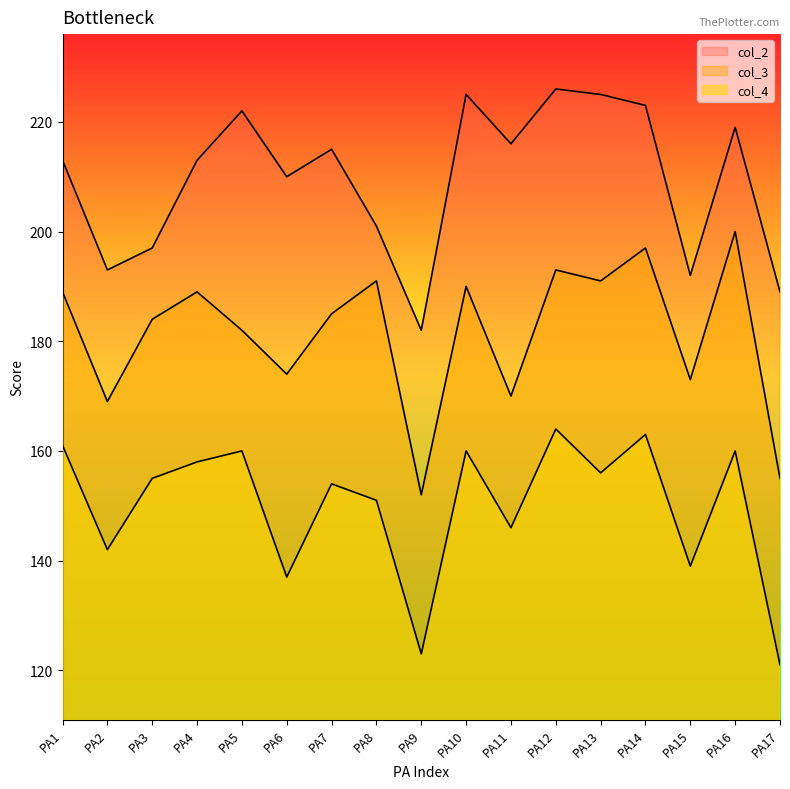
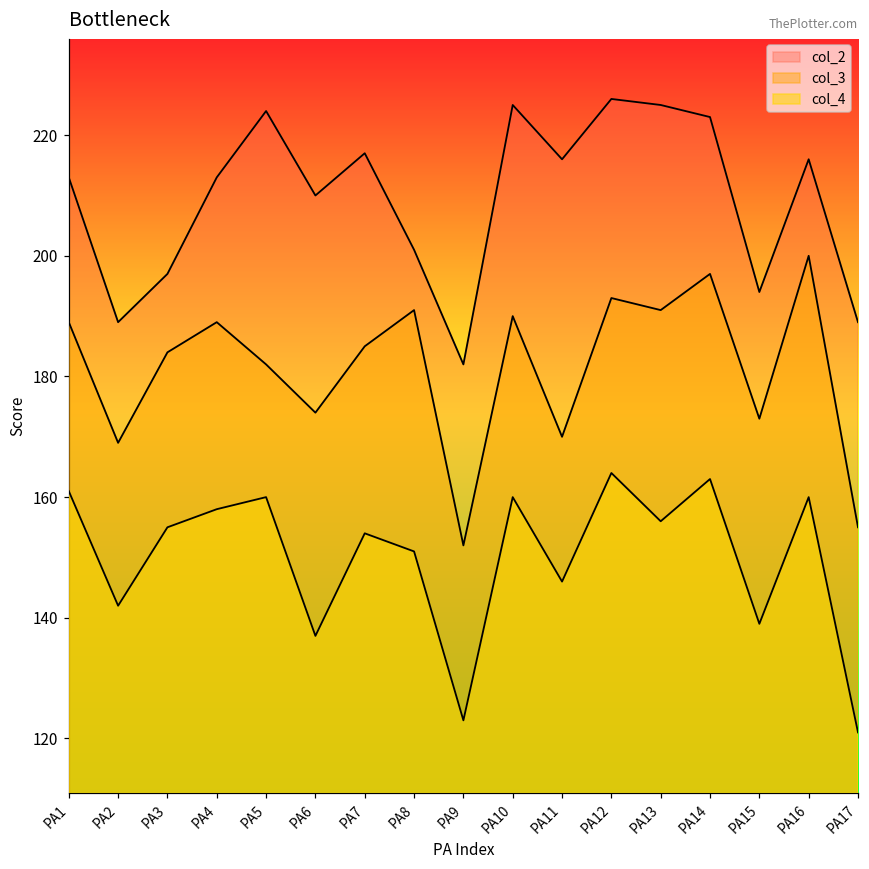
col_2, PA2: 193 -> 189
col_2, PA5: 222 -> 224
col_2, PA7: 215 -> 217
col_2, PA15: 192 -> 194
col_2, PA16: 219 -> 216
